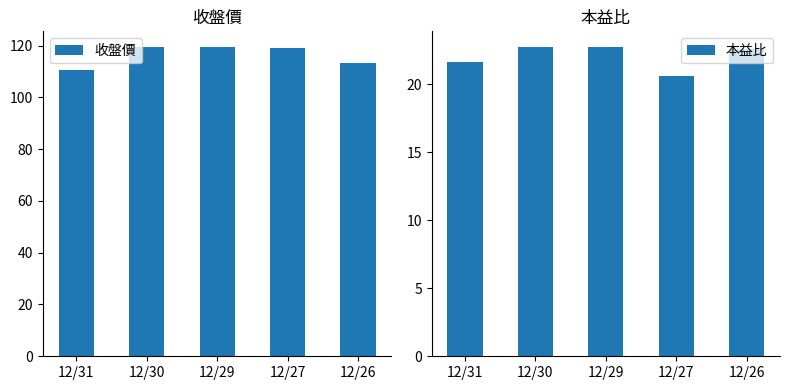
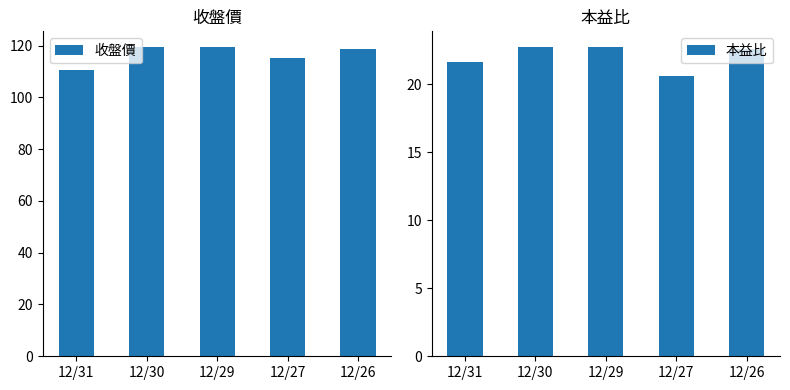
收盤價, 12/27: 119 -> 115
收盤價, 12/26: 113 -> 119
